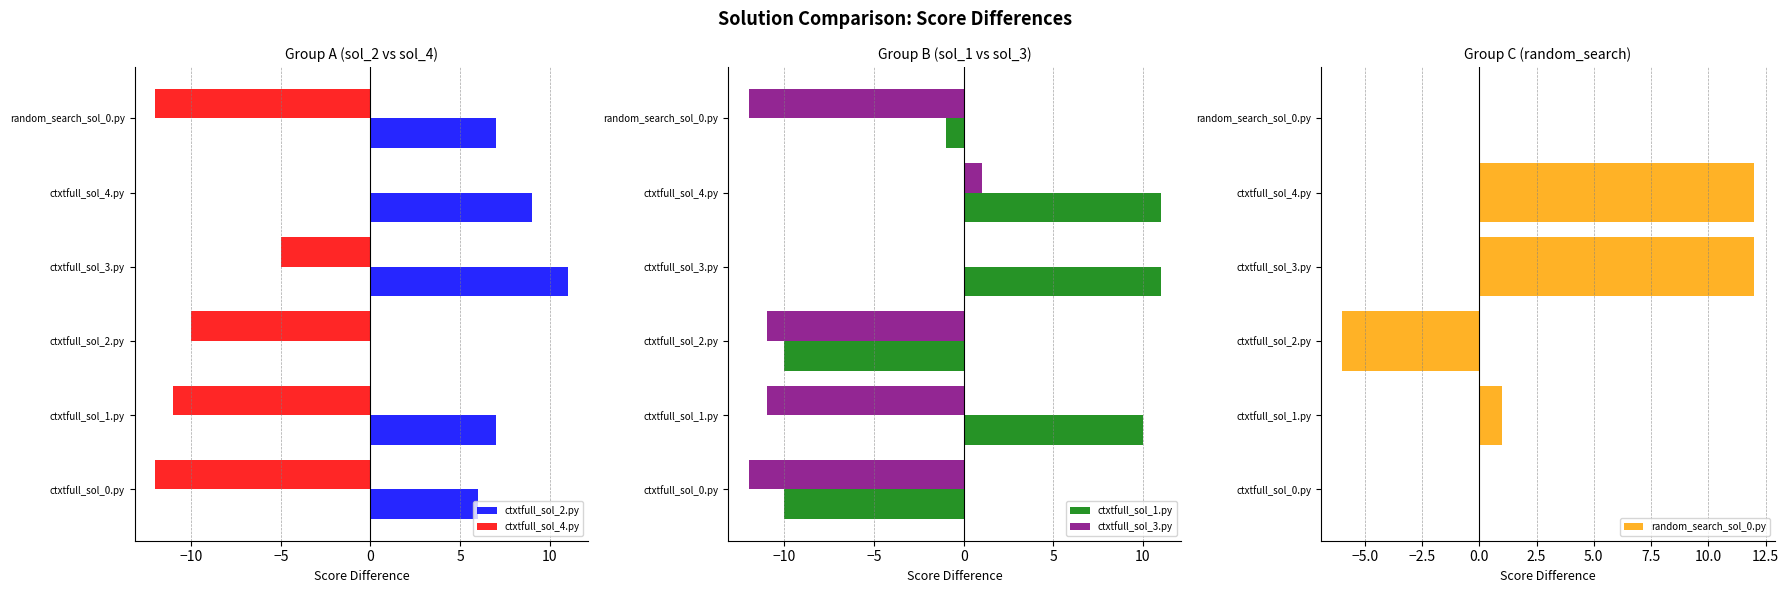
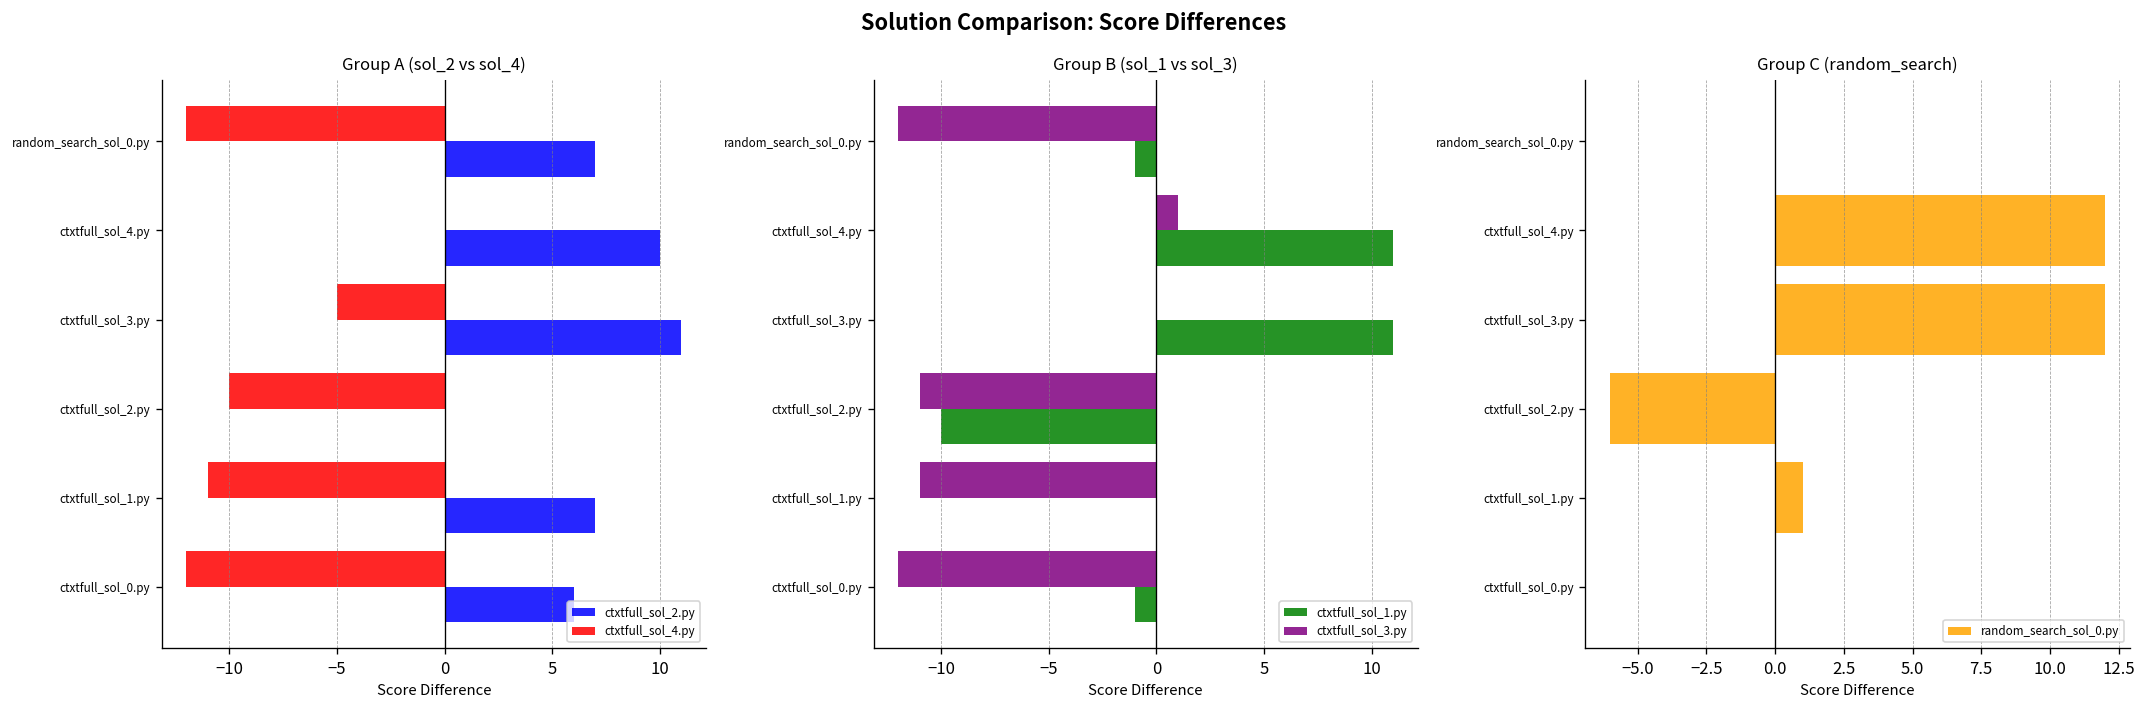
Group A (sol_2 vs sol_4), ctxtfull_sol_2.py, ctxtfull_sol_4.py: 9 -> 10
Group B (sol_1 vs sol_3), ctxtfull_sol_1.py, ctxtfull_sol_1.py: 10 -> 0
Group B (sol_1 vs sol_3), ctxtfull_sol_1.py, ctxtfull_sol_0.py: -10 -> -1
